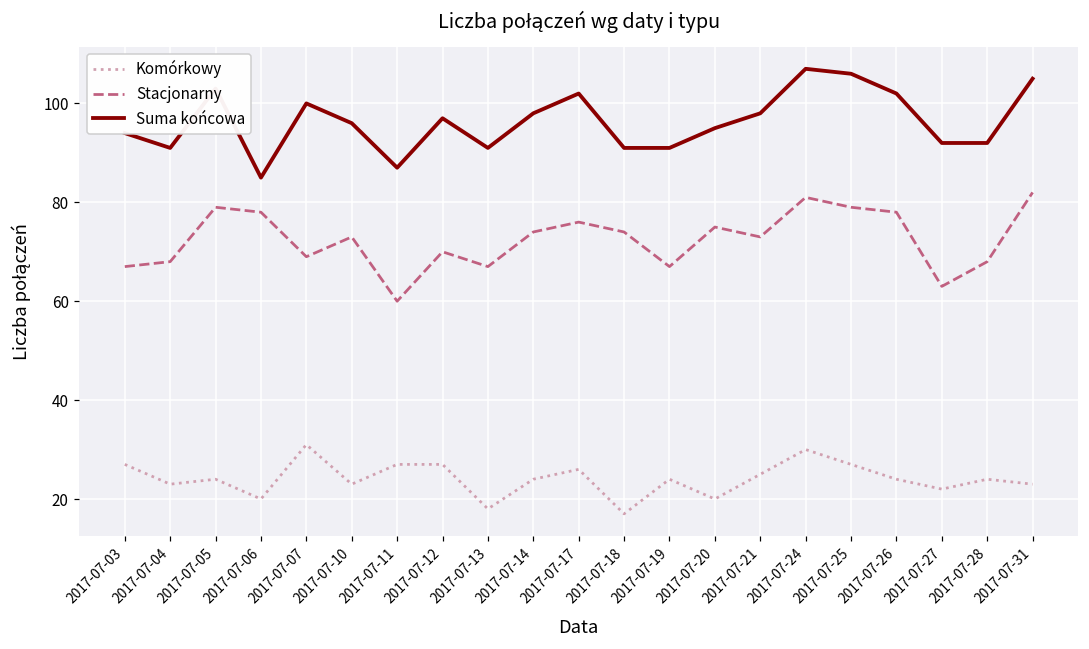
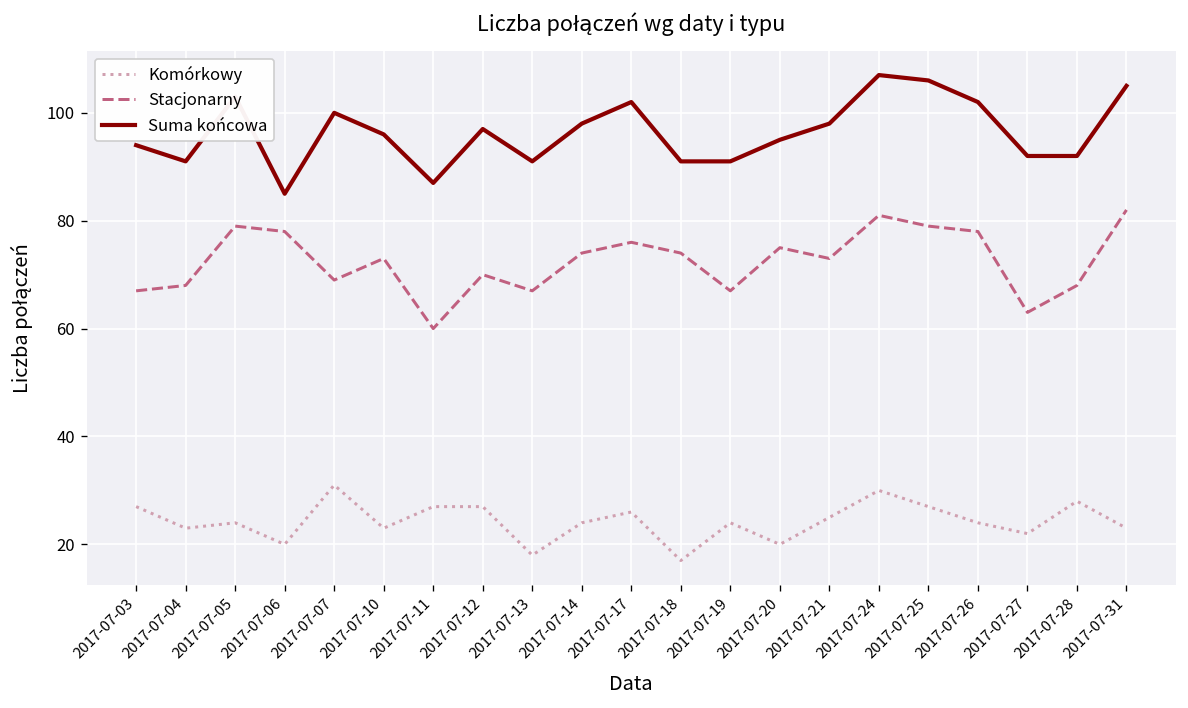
Komórkowy, 2017-07-28: 24 -> 28
